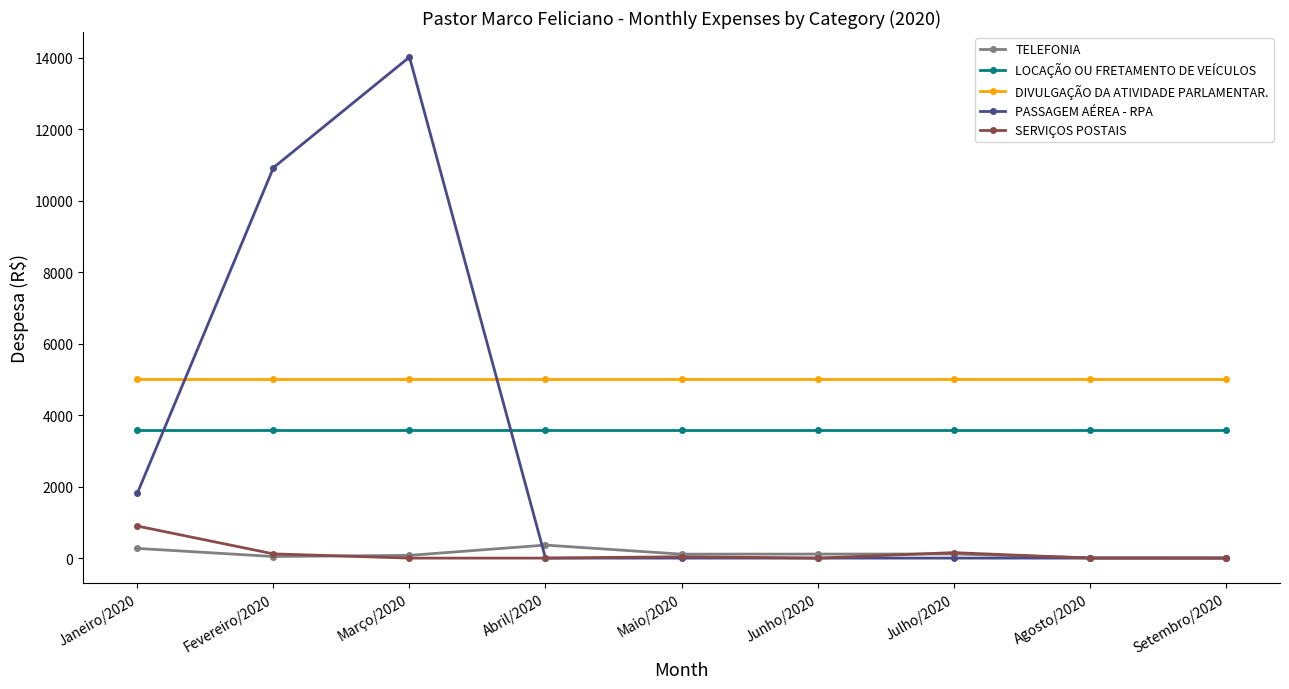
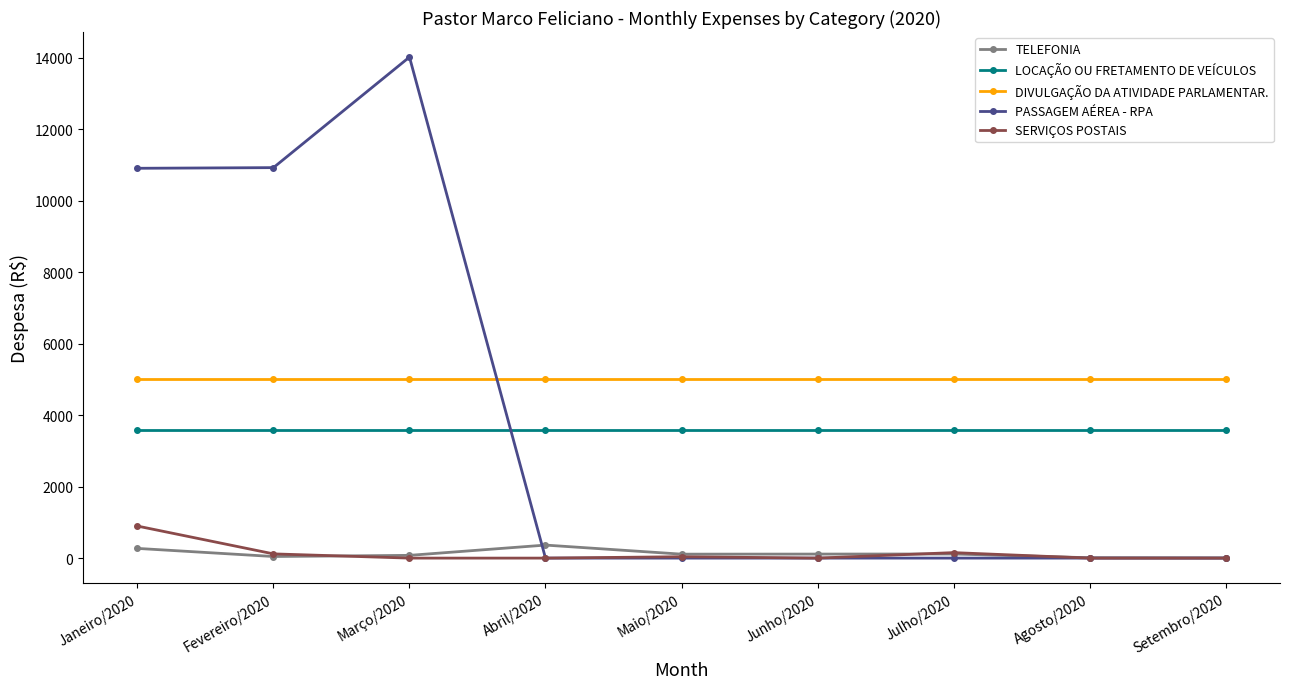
PASSAGEM AÉREA - RPA, Janeiro/2020: 1800 -> 10900
